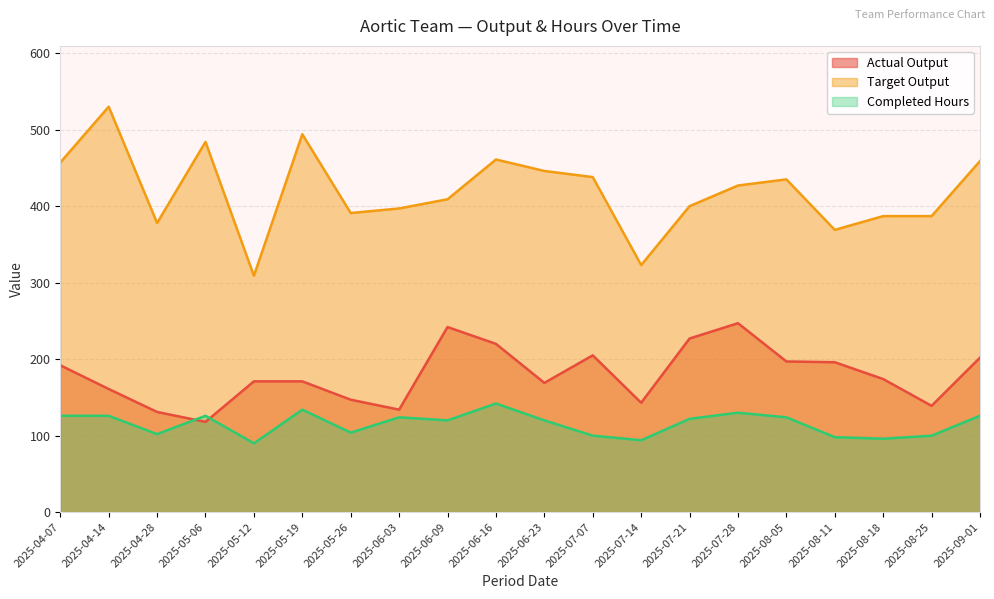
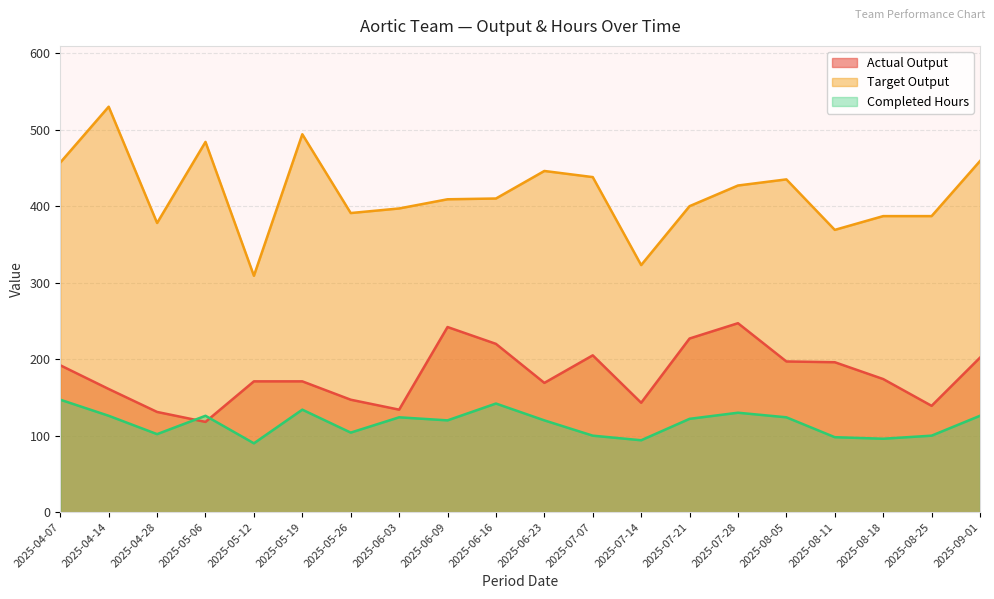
Completed Hours, 2025-04-07: 130 -> 150
Target Output, 2025-06-16: 460 -> 410
